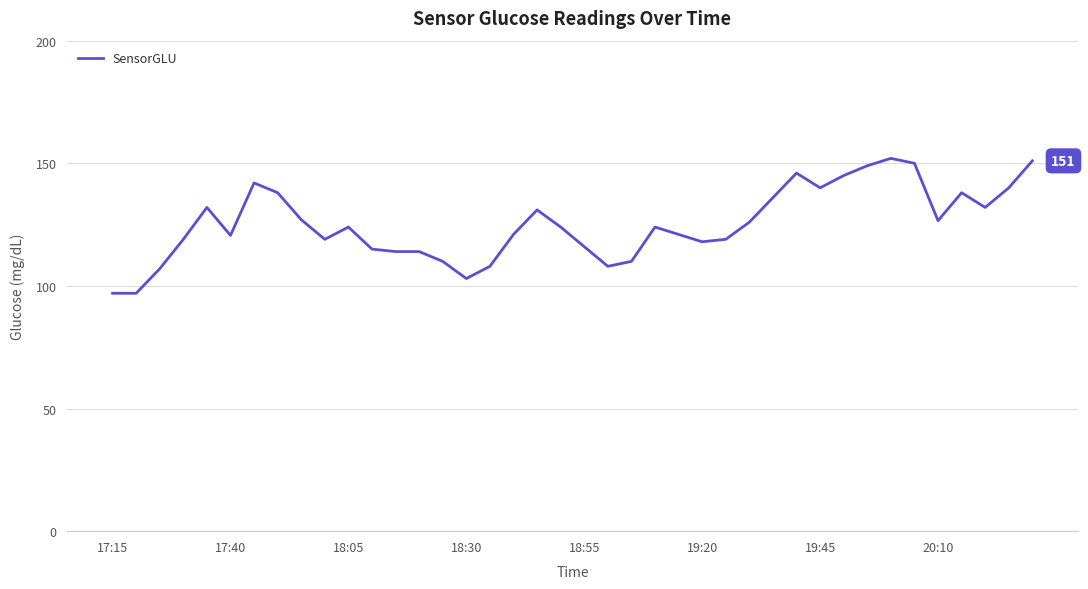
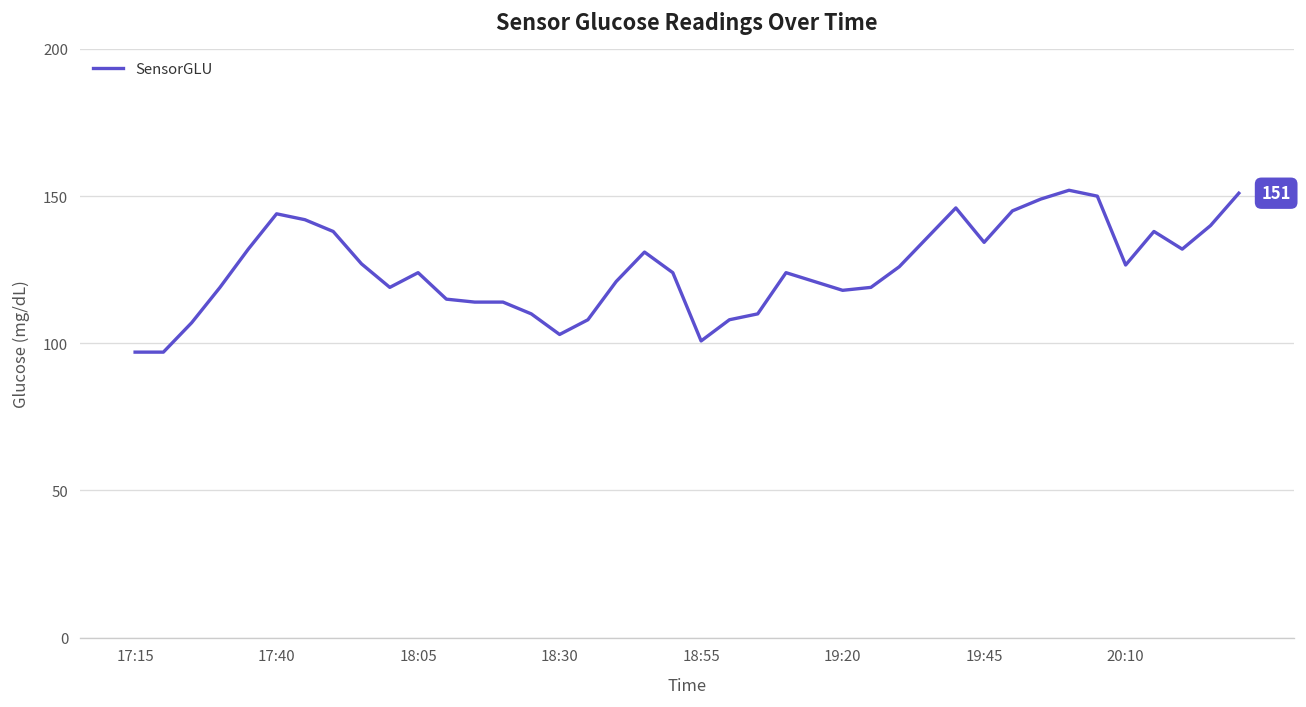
17:40: 121 -> 144
18:55: 116 -> 101
19:45: 140 -> 134
